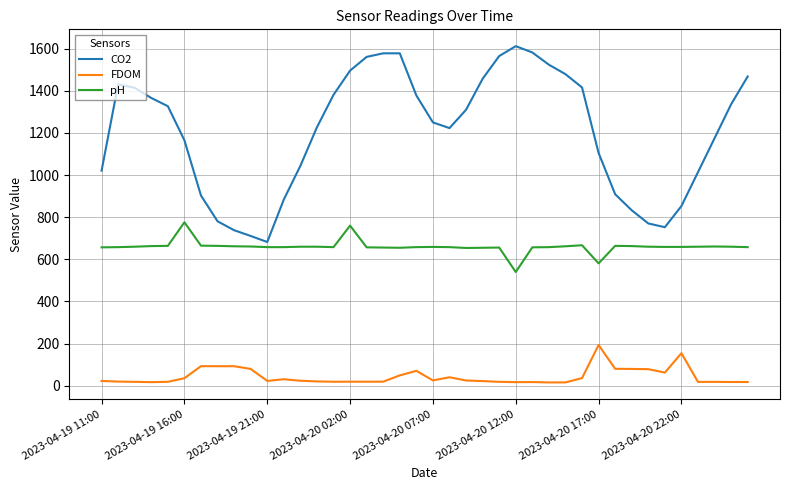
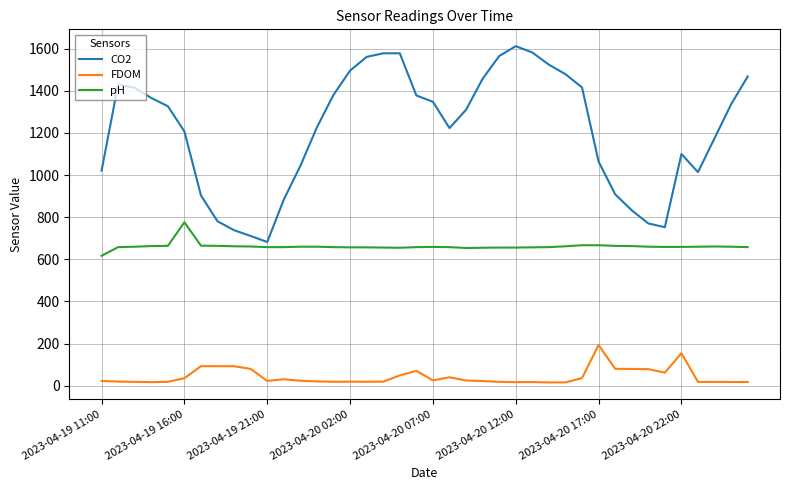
pH, 2023-04-19 11:00: 660 -> 620
CO2, 2023-04-19 16:00: 1170 -> 1210
pH, 2023-04-20 02:00: 760 -> 660
CO2, 2023-04-20 07:00: 1250 -> 1350
pH, 2023-04-20 12:00: 540 -> 660
CO2, 2023-04-20 17:00: 1110 -> 1060
pH, 2023-04-20 17:00: 580 -> 670
CO2, 2023-04-20 22:00: 850 -> 1100
